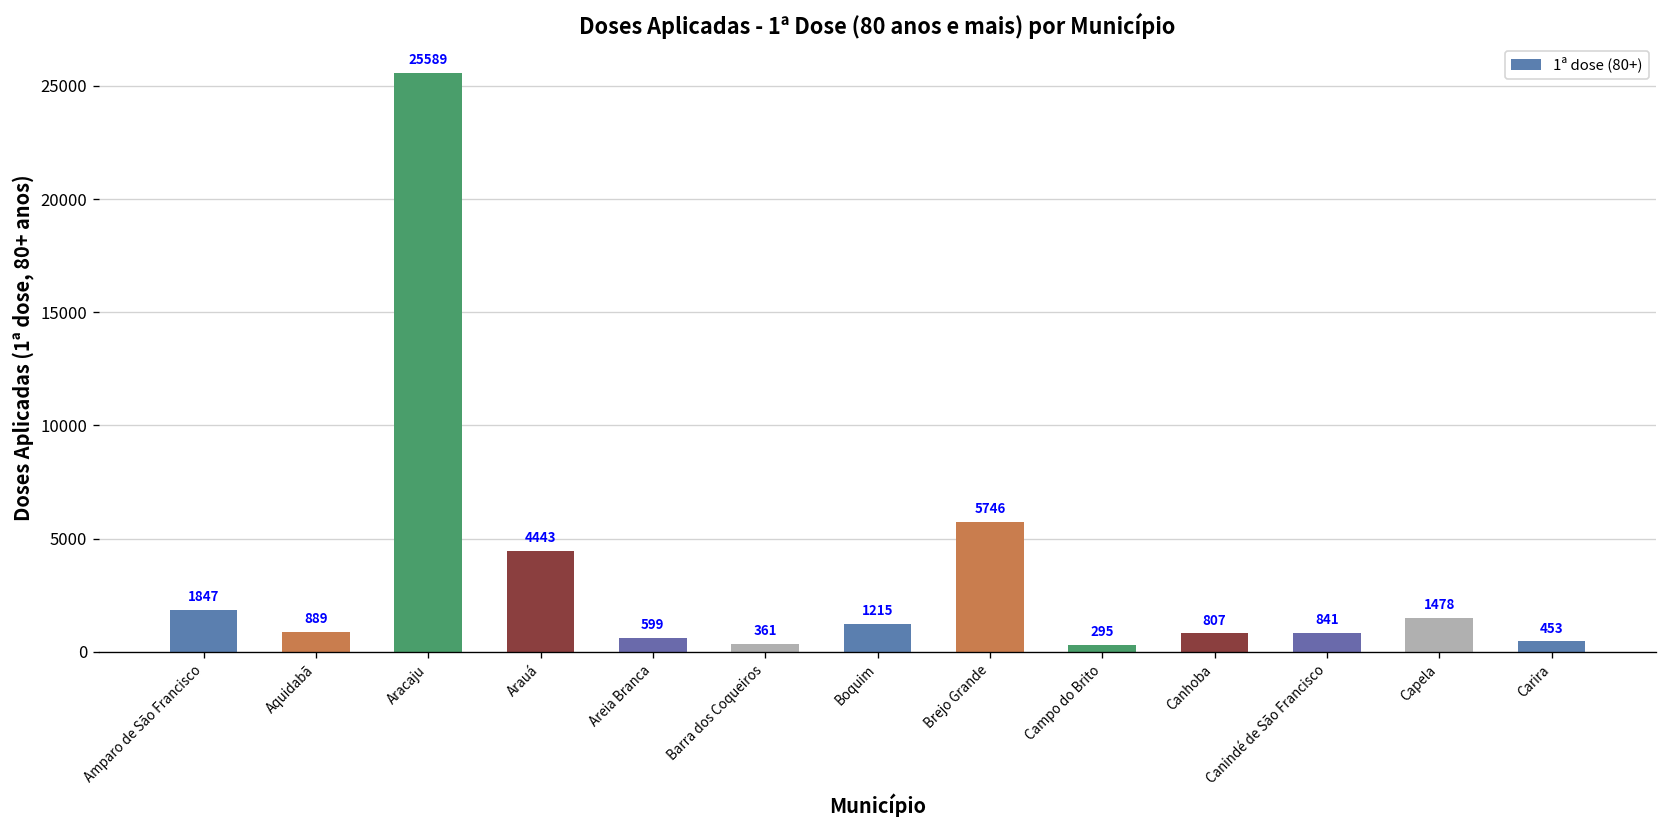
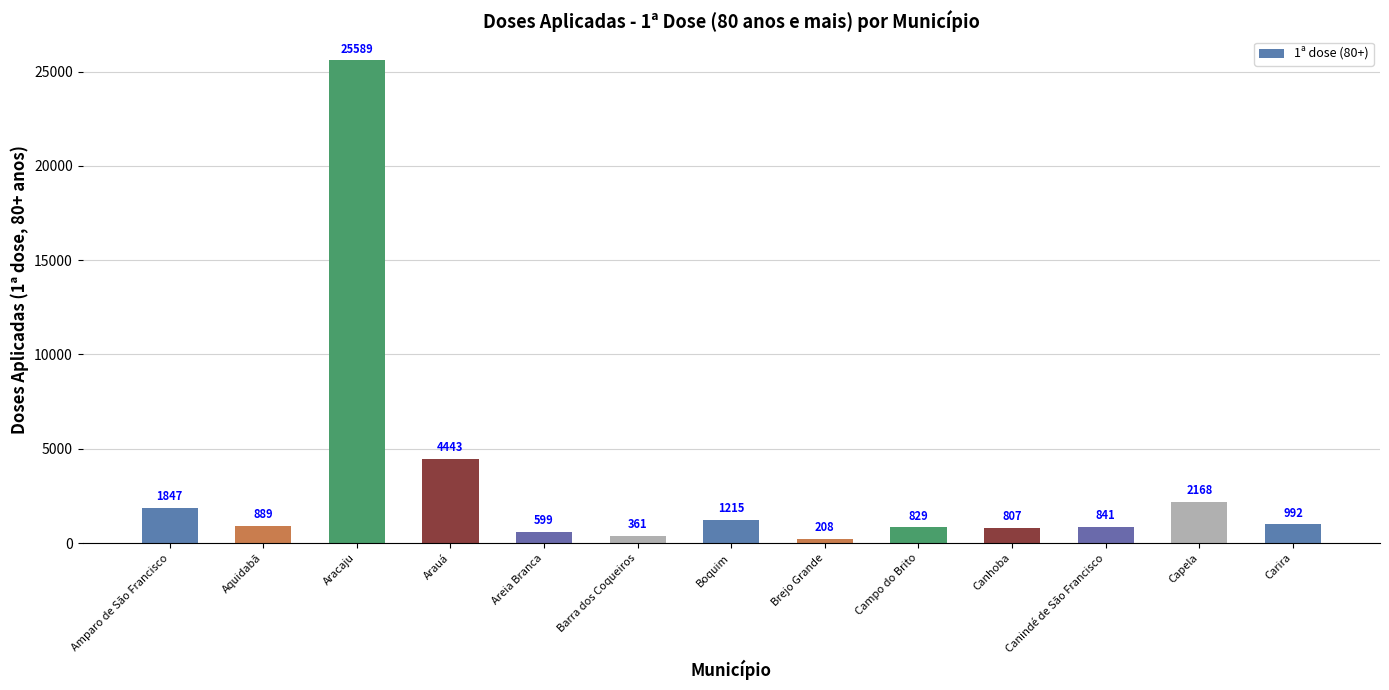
Brejo Grande: 5746 -> 208
Campo do Brito: 295 -> 829
Capela: 1478 -> 2168
Carira: 453 -> 992
